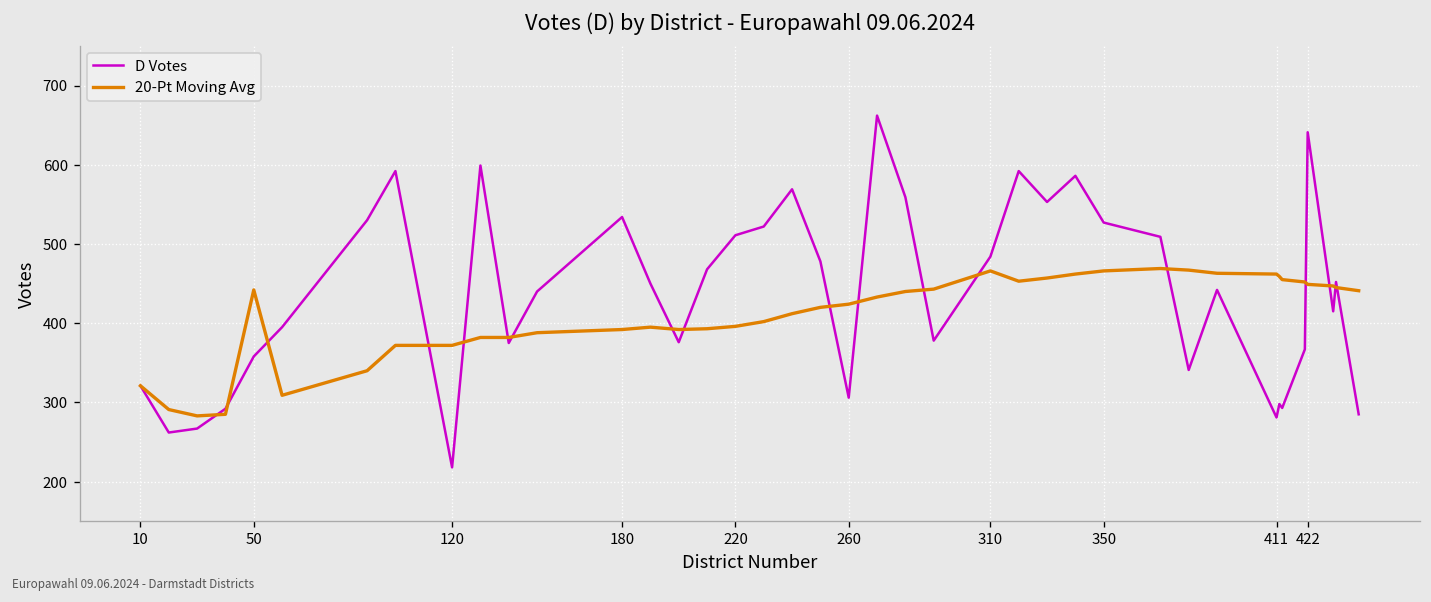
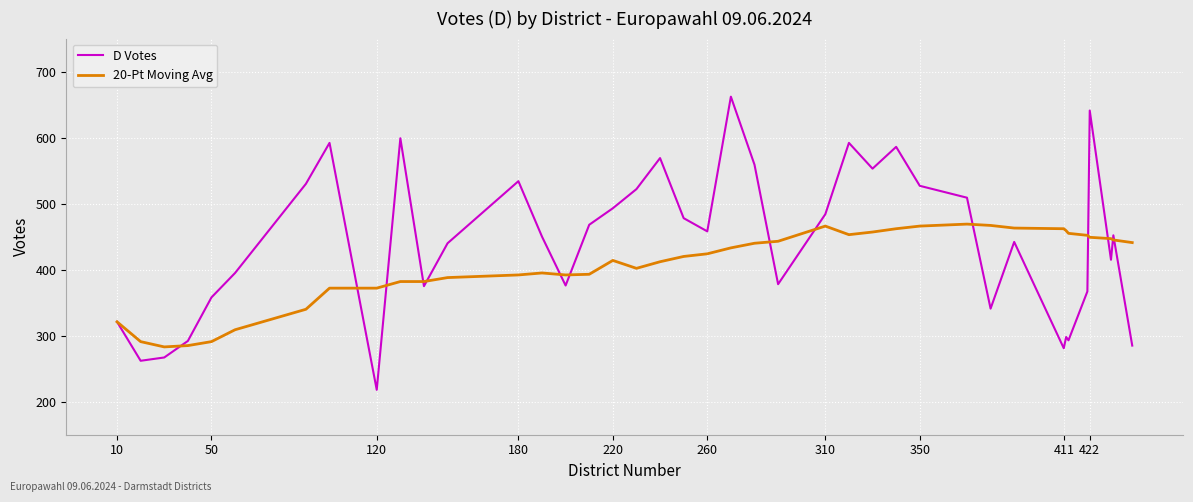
20-Pt Moving Avg, 50: 440 -> 290
D Votes, 220: 510 -> 490
20-Pt Moving Avg, 220: 400 -> 410
D Votes, 260: 310 -> 460
